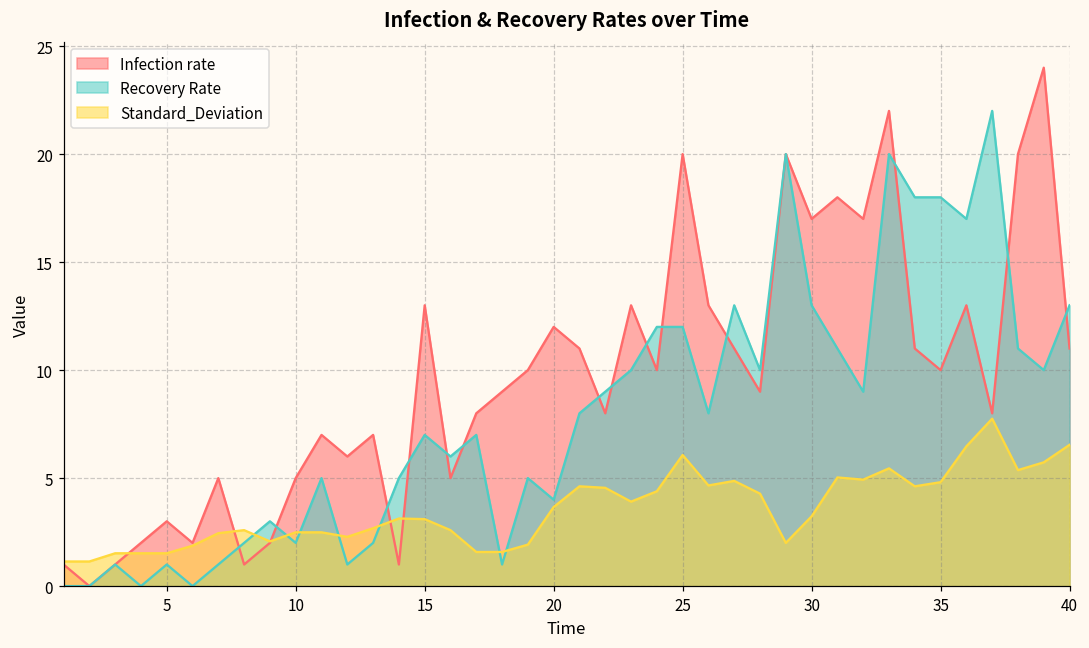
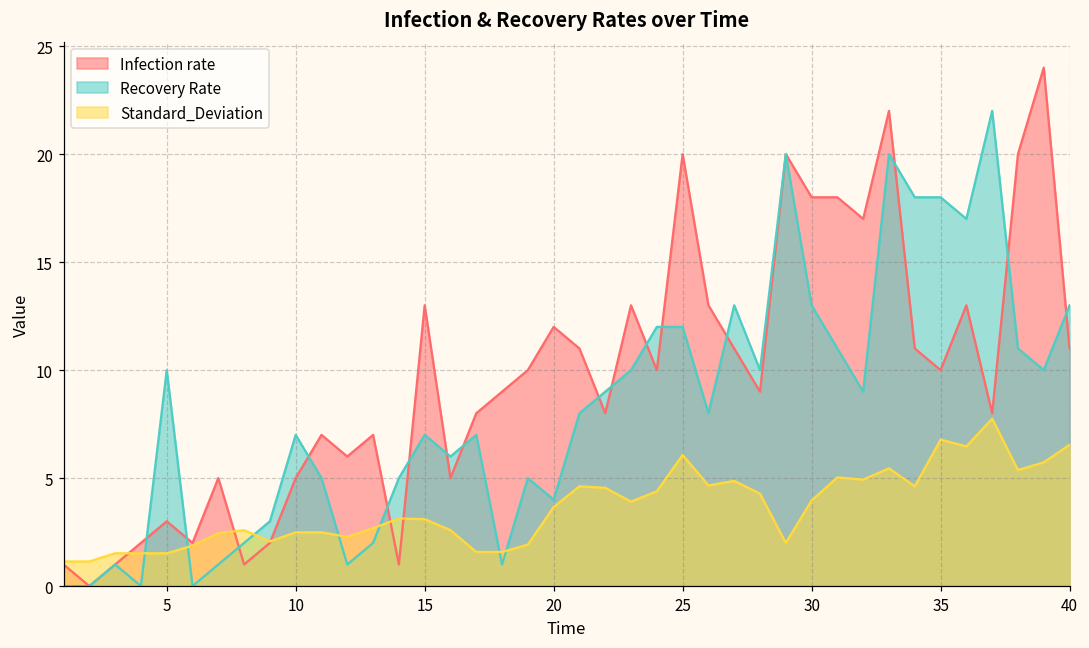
Recovery Rate, 5: 1 -> 10
Recovery Rate, 10: 2 -> 7
Infection rate, 30: 17 -> 18
Standard_Deviation, 30: 3.2 -> 4.0
Standard_Deviation, 35: 4.8 -> 6.8
